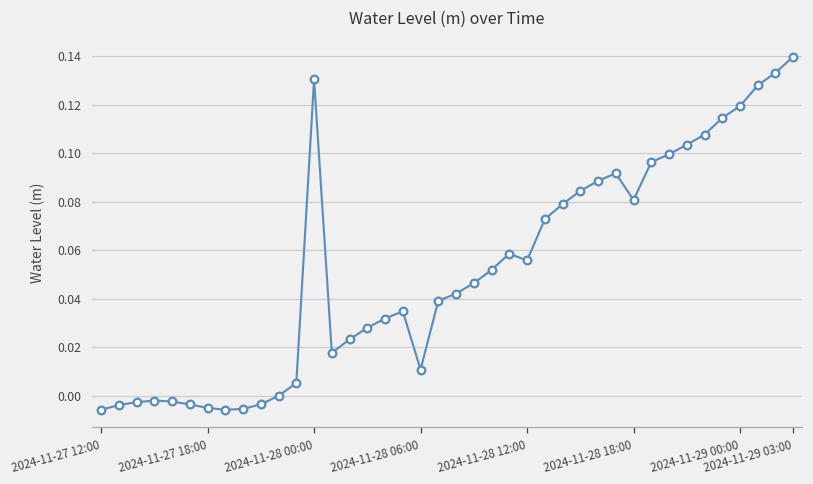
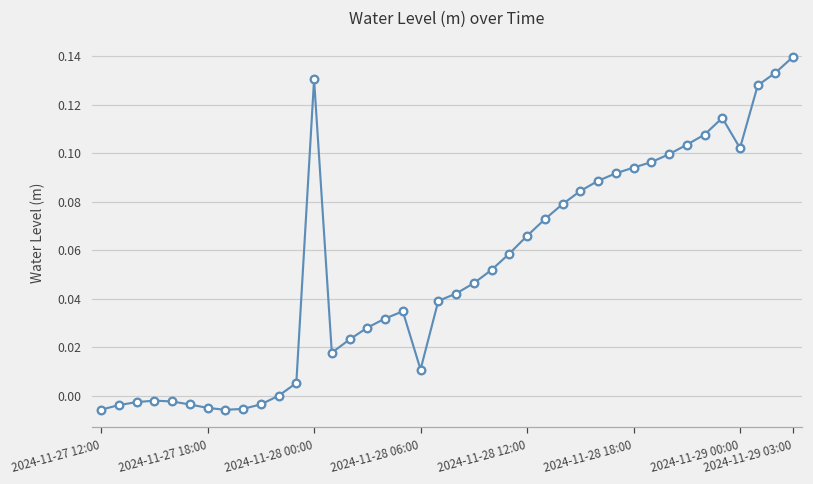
2024-11-28 12:00: 0.056 -> 0.066
2024-11-28 18:00: 0.081 -> 0.094
2024-11-29 00:00: 0.119 -> 0.102
